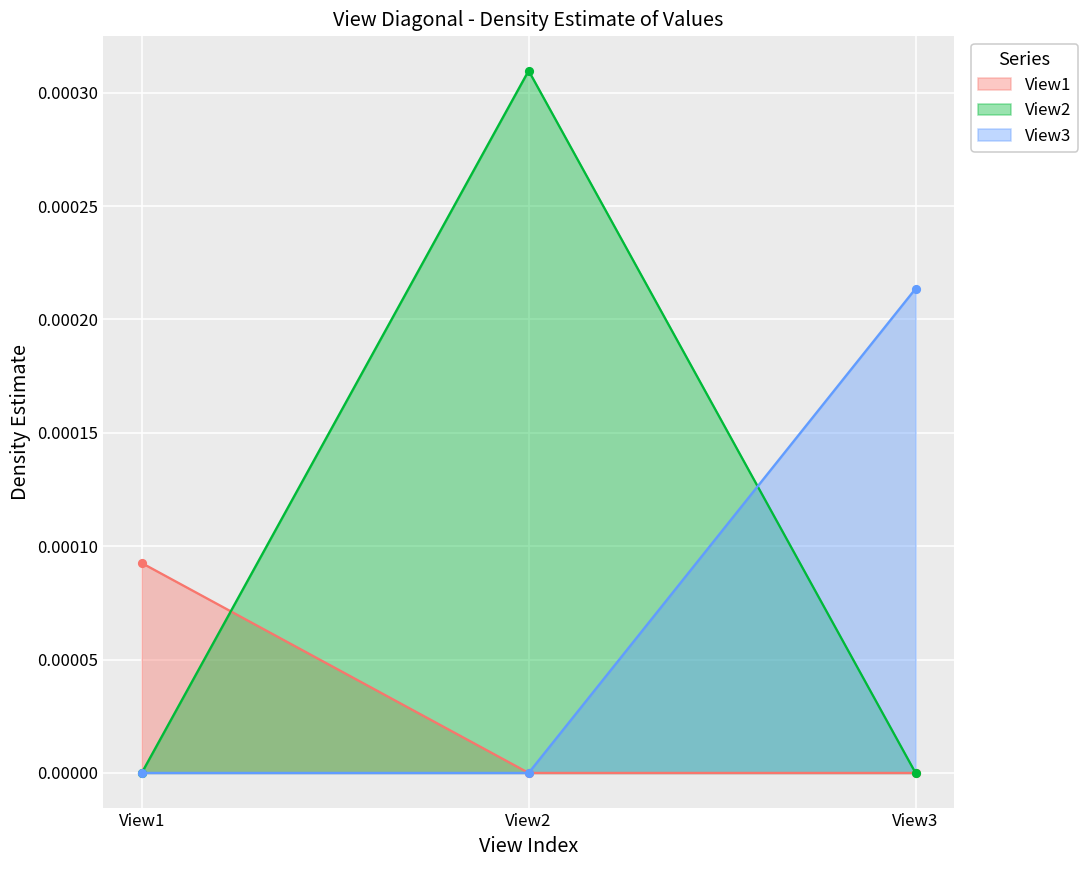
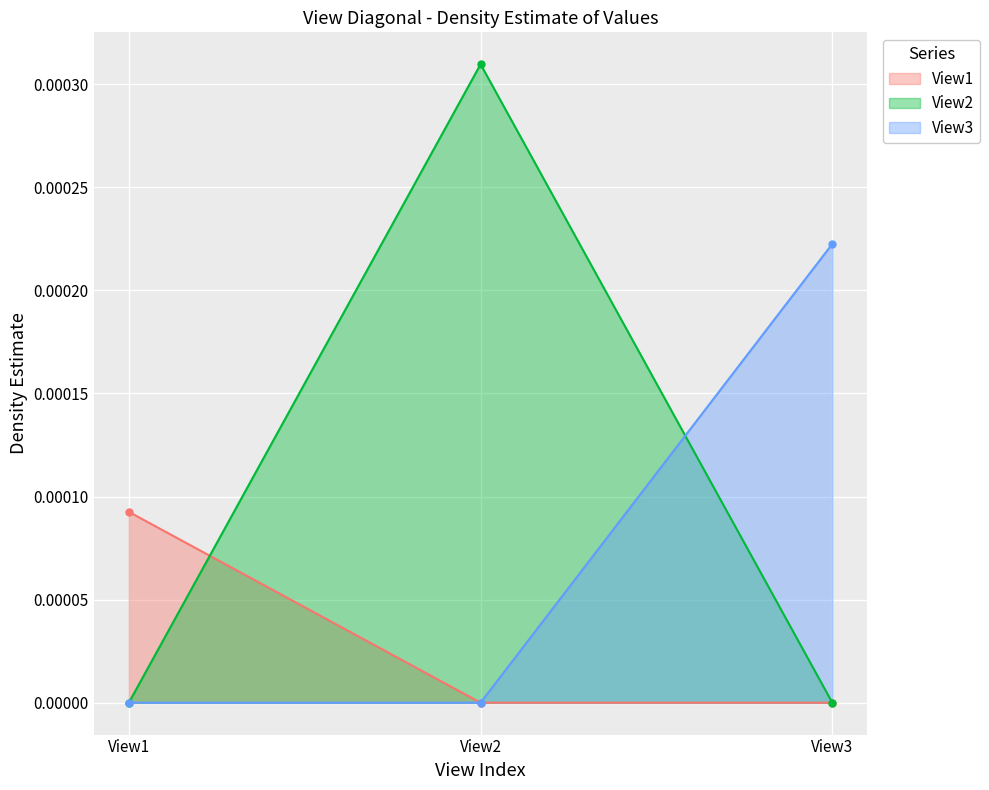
View3, View3: 0.000214 -> 0.000223
